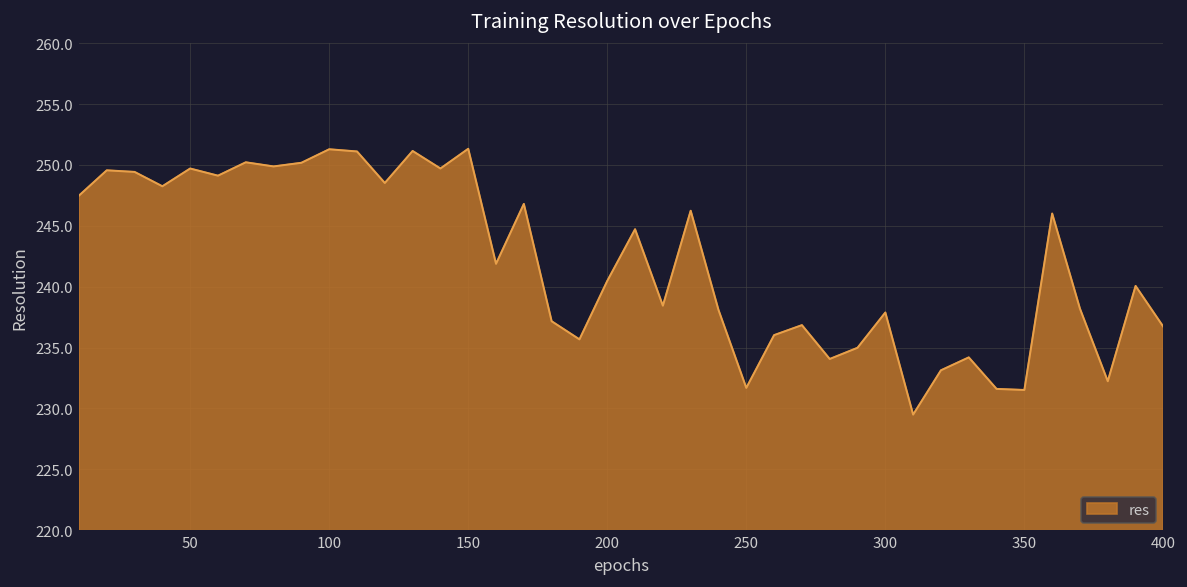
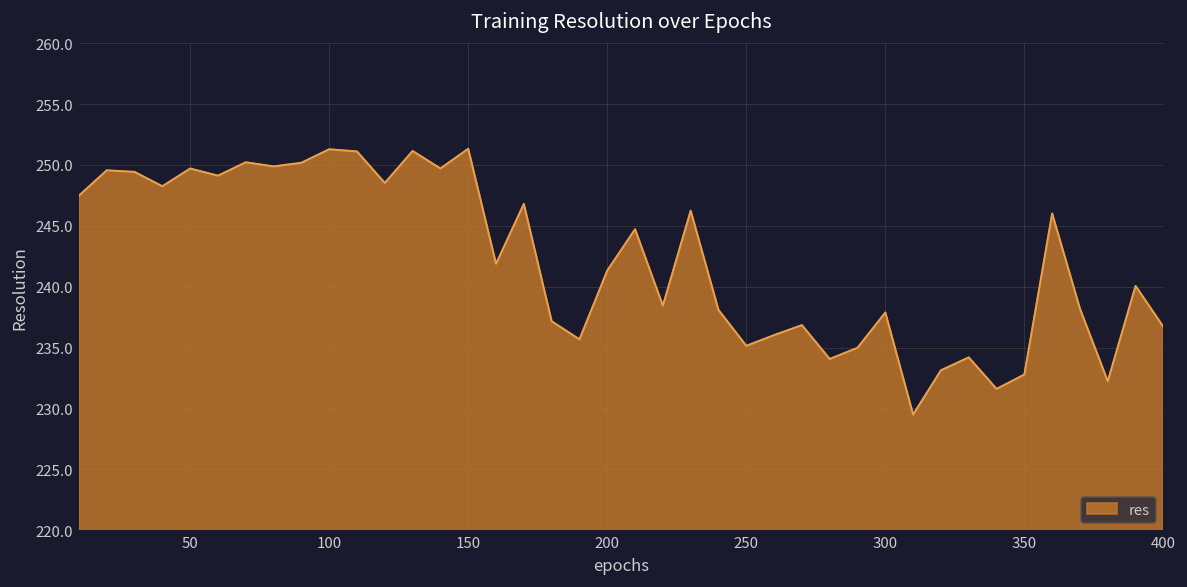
200: 240.5 -> 241.3
250: 231.7 -> 235.1
350: 231.5 -> 232.8
